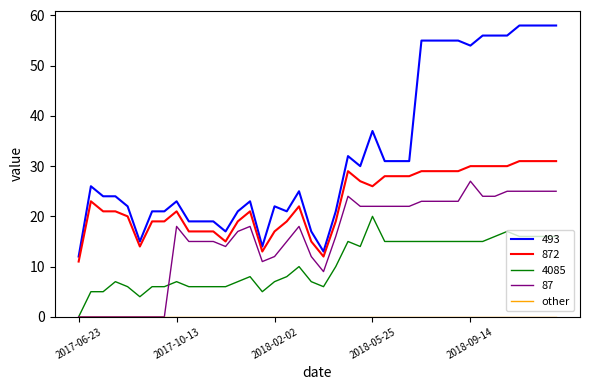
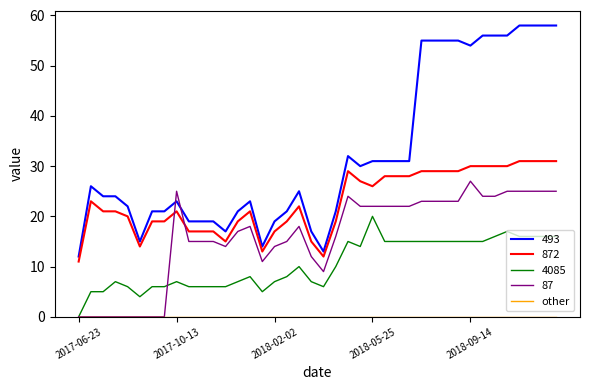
87, 2017-10-13: 18 -> 25
493, 2018-02-02: 22 -> 19
87, 2018-02-02: 12 -> 14
493, 2018-05-25: 37 -> 31
